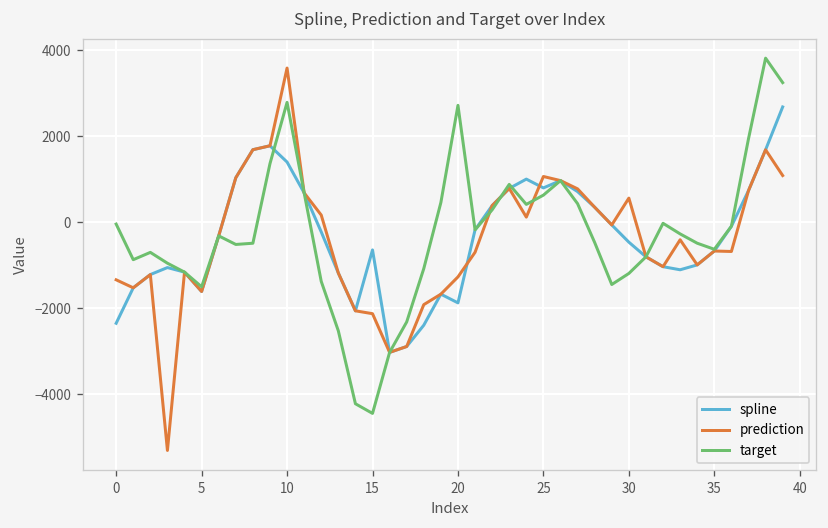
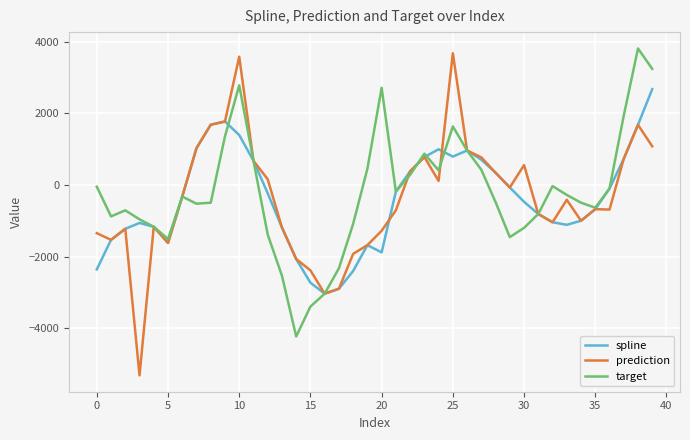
spline, 15: -600 -> -2700
prediction, 15: -2100 -> -2400
target, 15: -4500 -> -3400
prediction, 25: 1100 -> 3700
target, 25: 600 -> 1600
